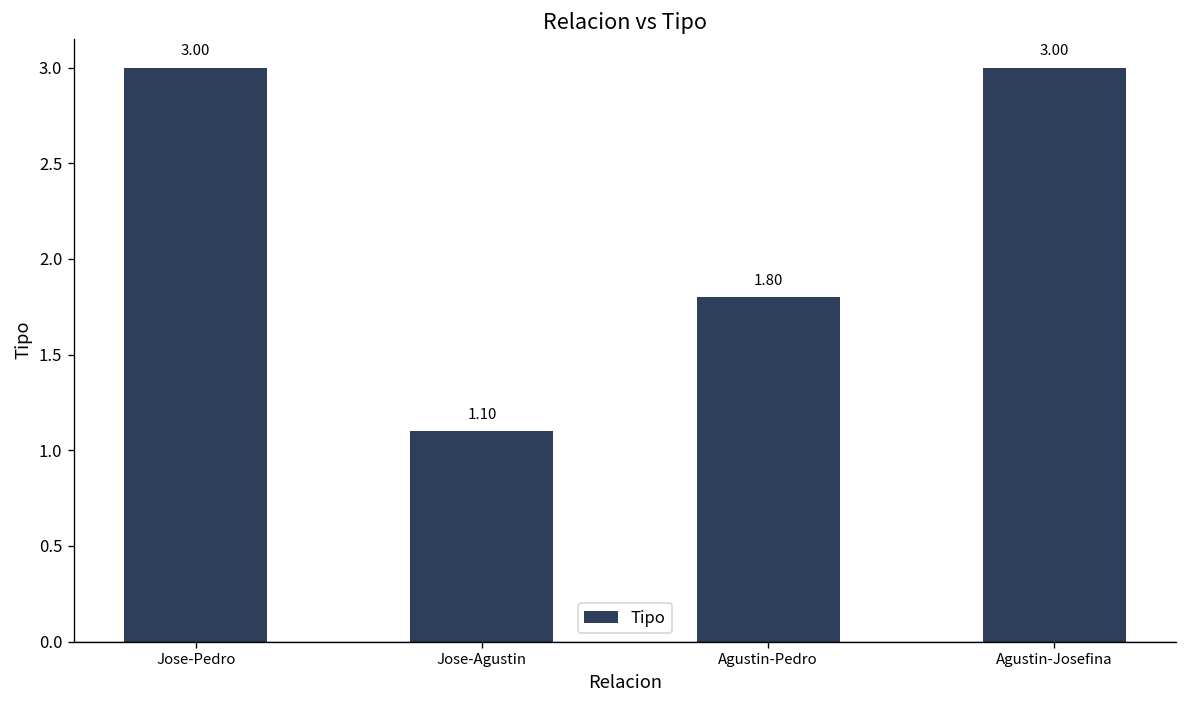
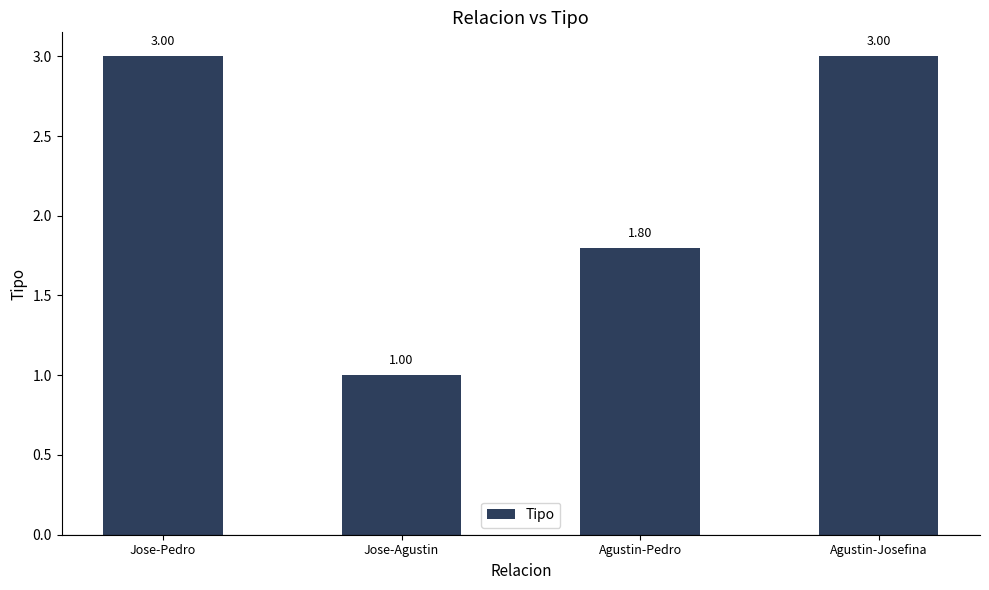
Jose-Agustin: 1.10 -> 1.00
